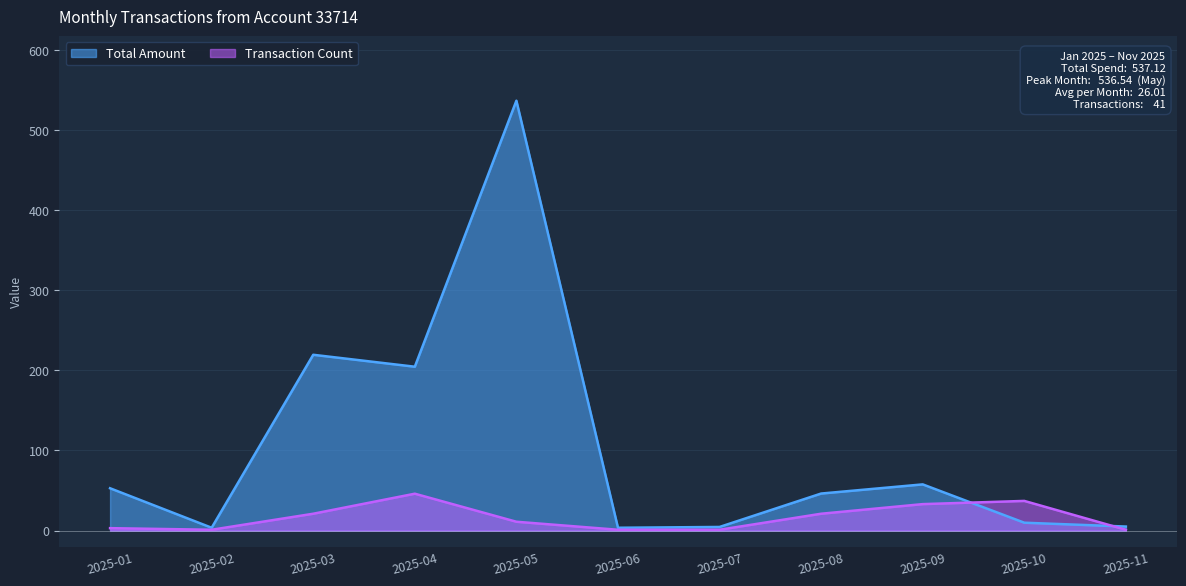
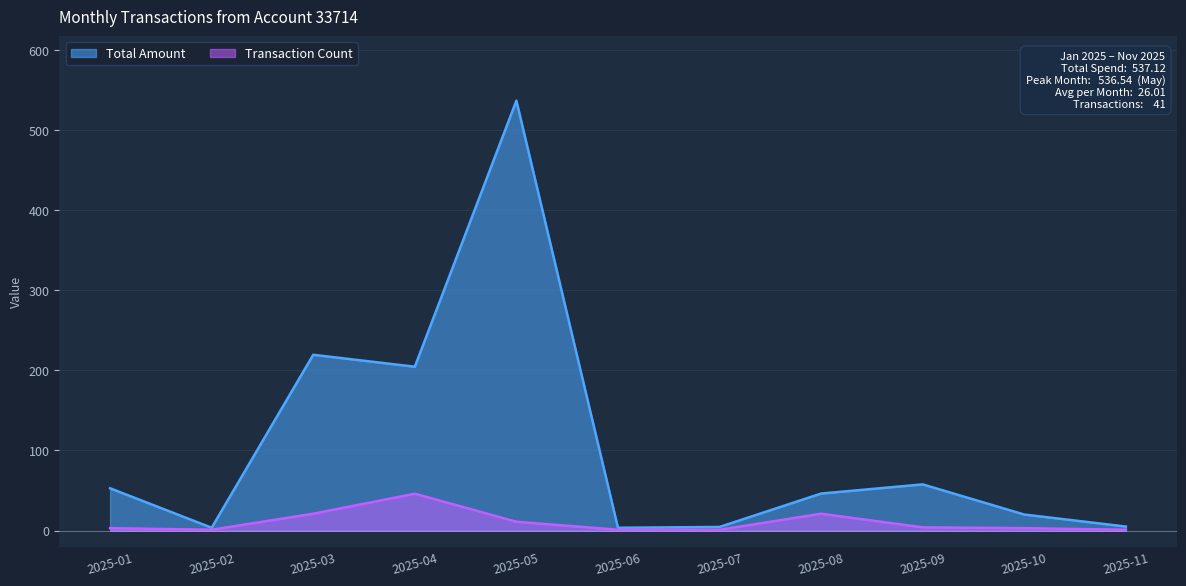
Transaction Count, 2025-09: 30 -> 0
Total Amount, 2025-10: 10 -> 20
Transaction Count, 2025-10: 40 -> 0
